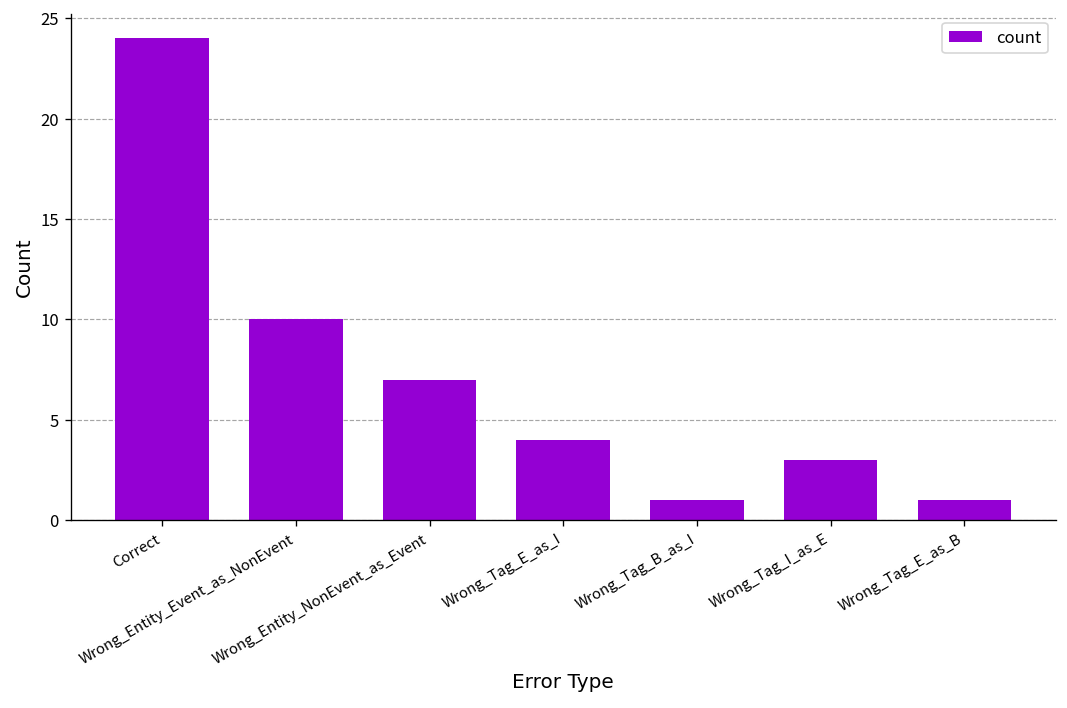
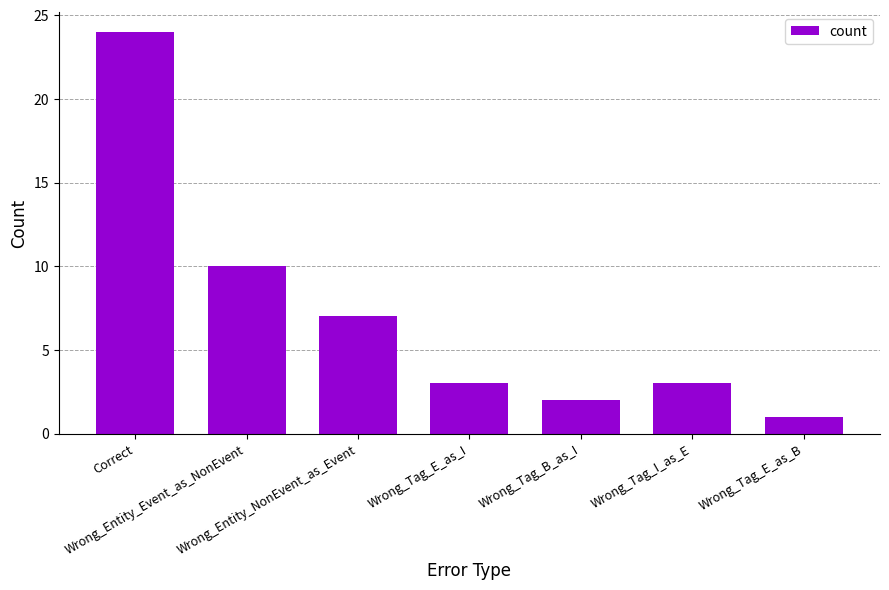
Wrong_Tag_E_as_I: 4 -> 3
Wrong_Tag_B_as_I: 1 -> 2
